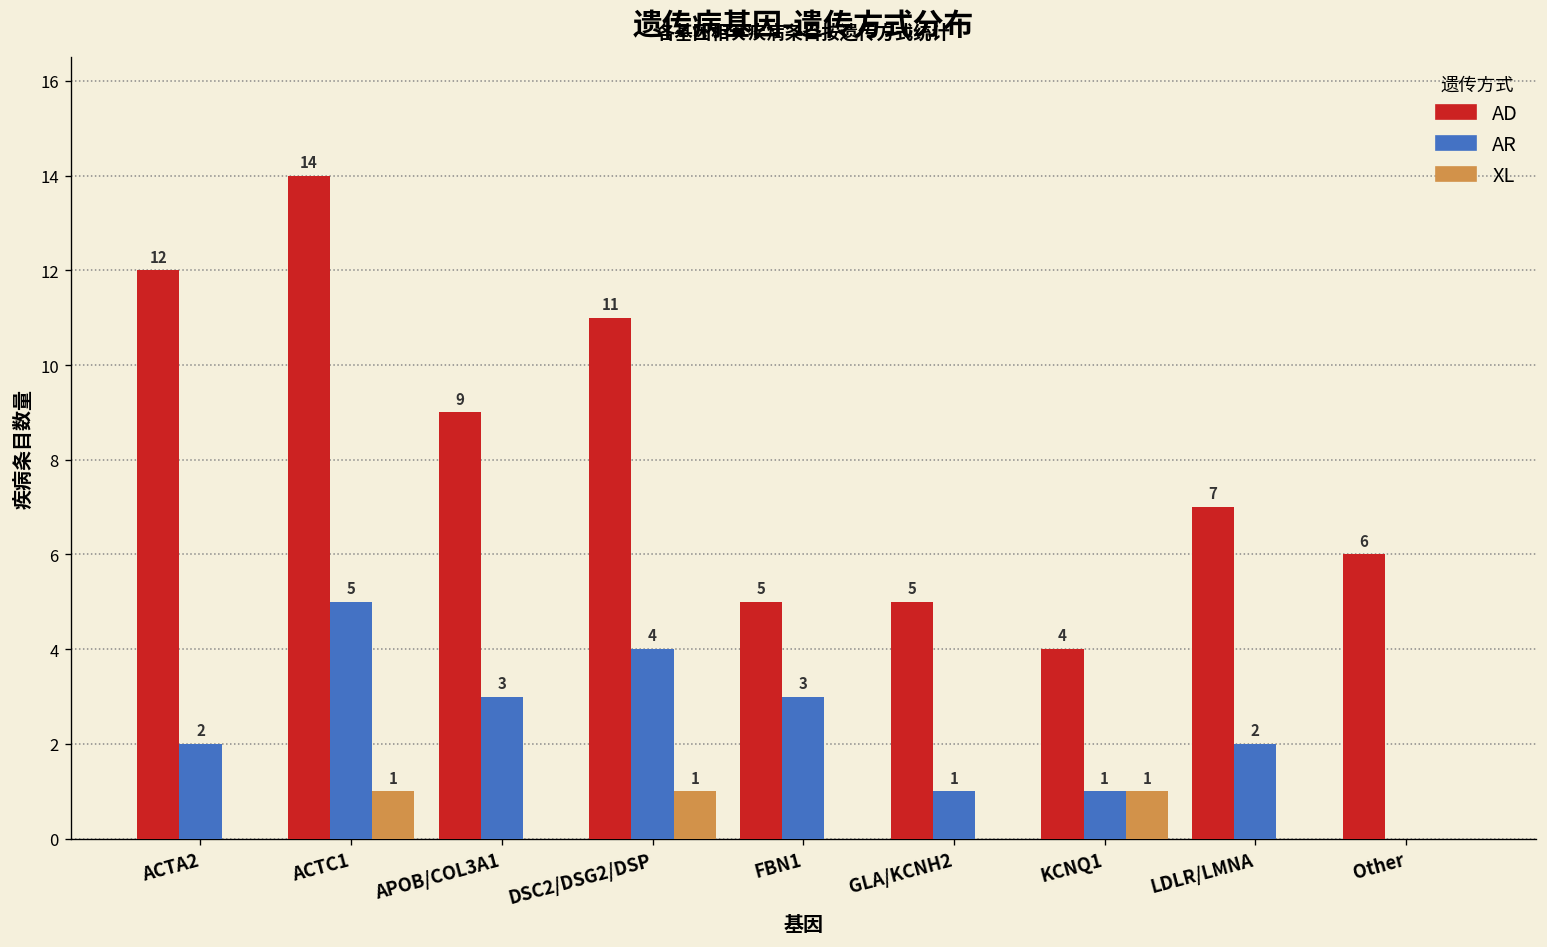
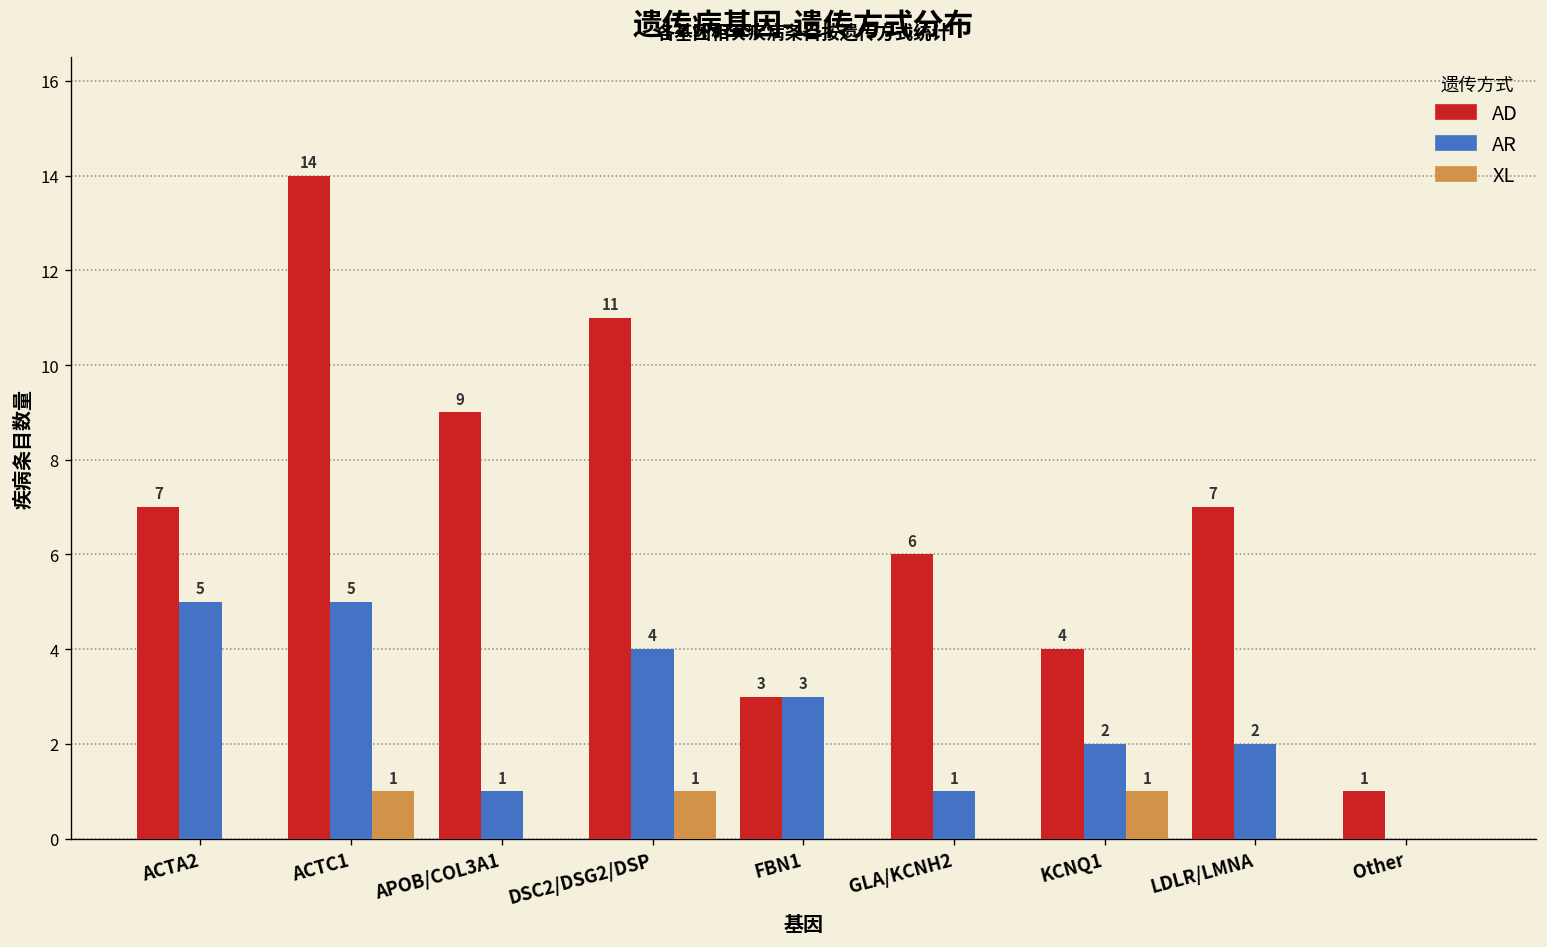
AD, ACTA2: 12 -> 7
AR, ACTA2: 2 -> 5
AR, APOB/COL3A1: 3 -> 1
AD, FBN1: 5 -> 3
AD, GLA/KCNH2: 5 -> 6
AR, KCNQ1: 1 -> 2
AD, Other: 6 -> 1
